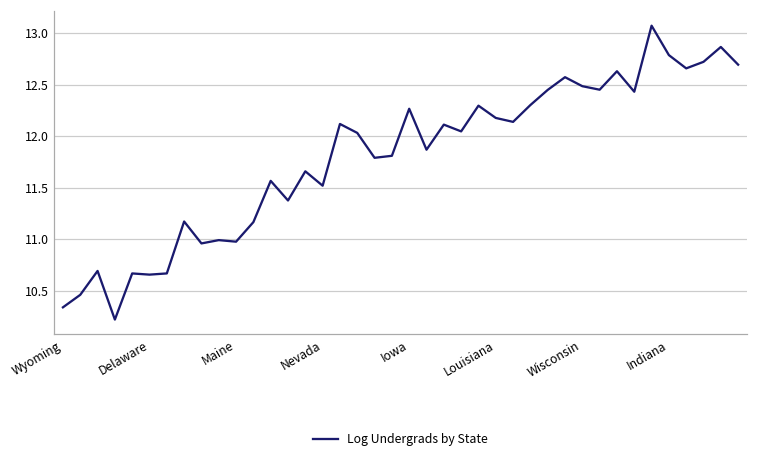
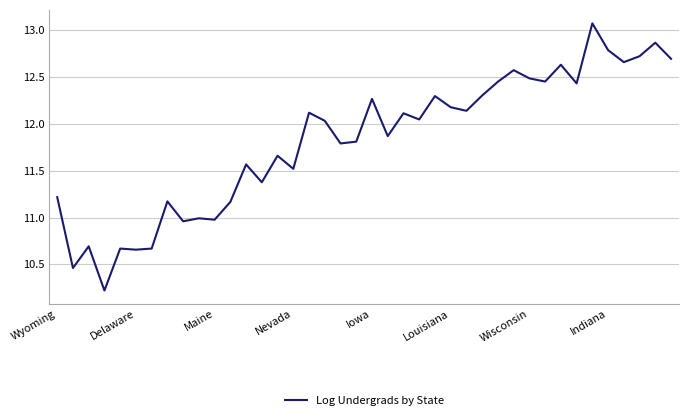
Wyoming: 10.3 -> 11.2
